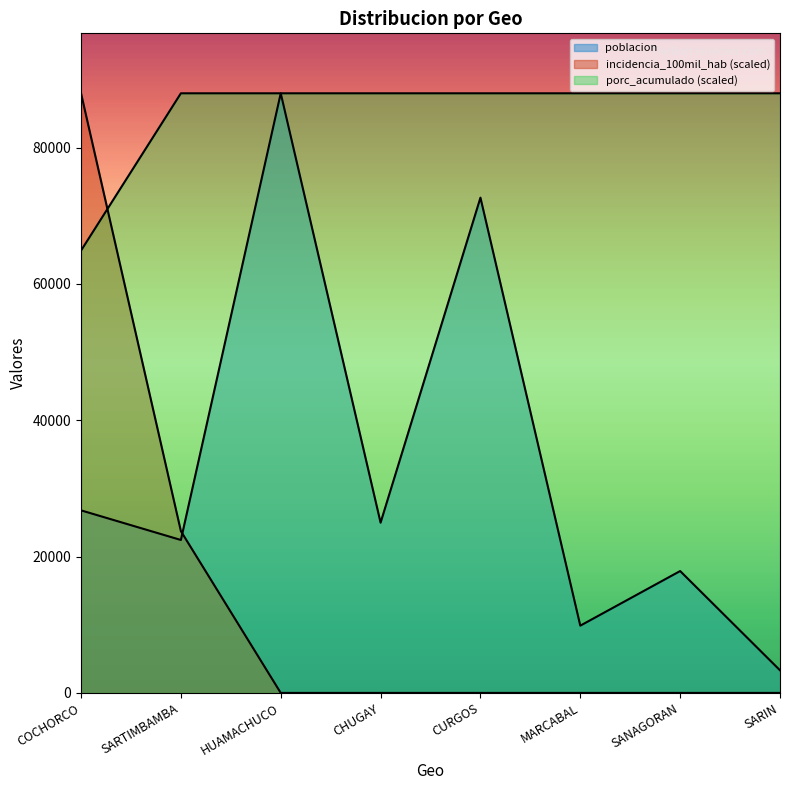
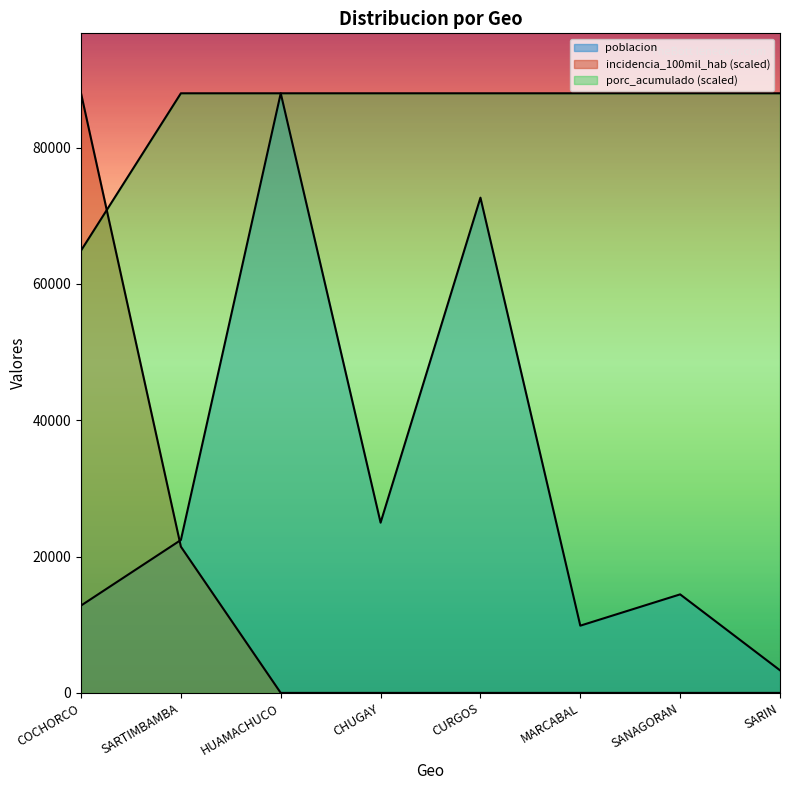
poblacion, COCHORCO: 27000 -> 13000
incidencia_100mil_hab (scaled), SARTIMBAMBA: 24000 -> 21000
poblacion, SANAGORAN: 18000 -> 14000
